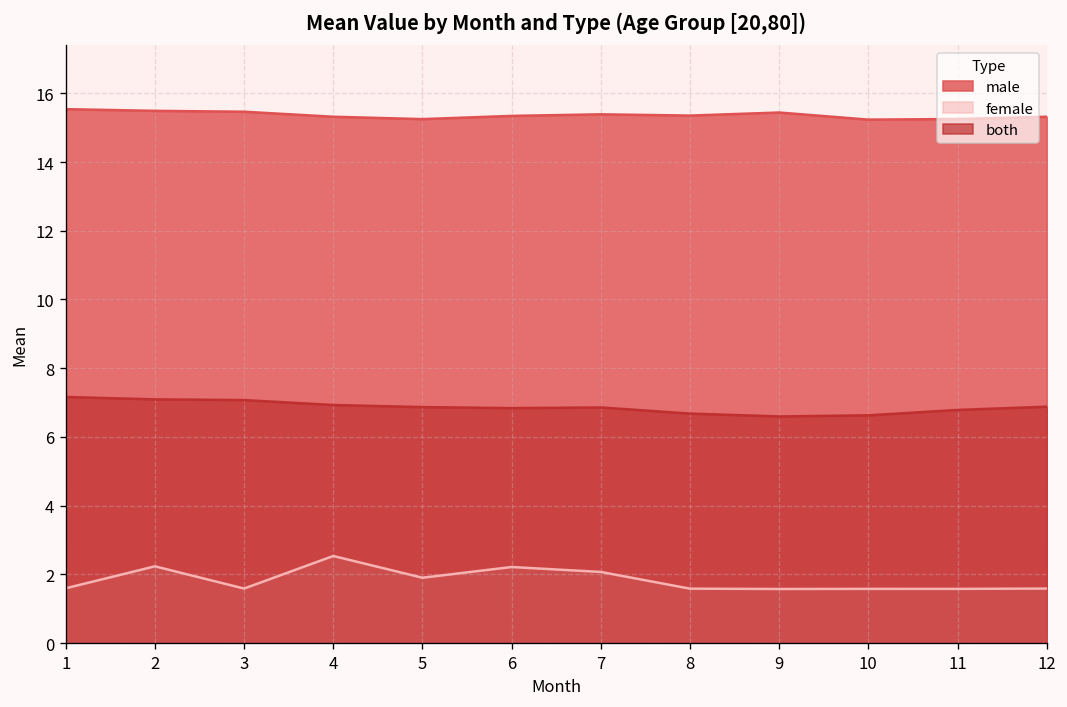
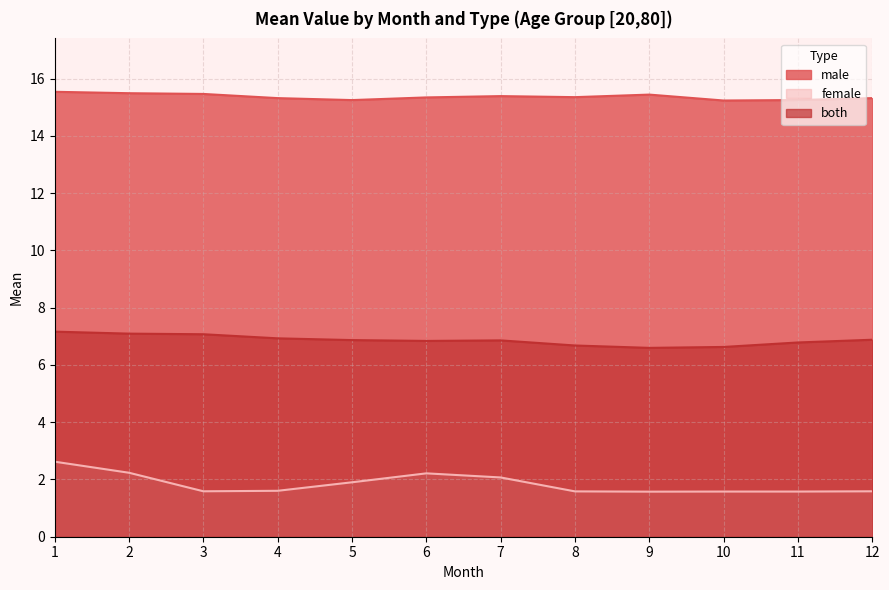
female, 1: 1.6 -> 2.6
female, 4: 2.5 -> 1.6
